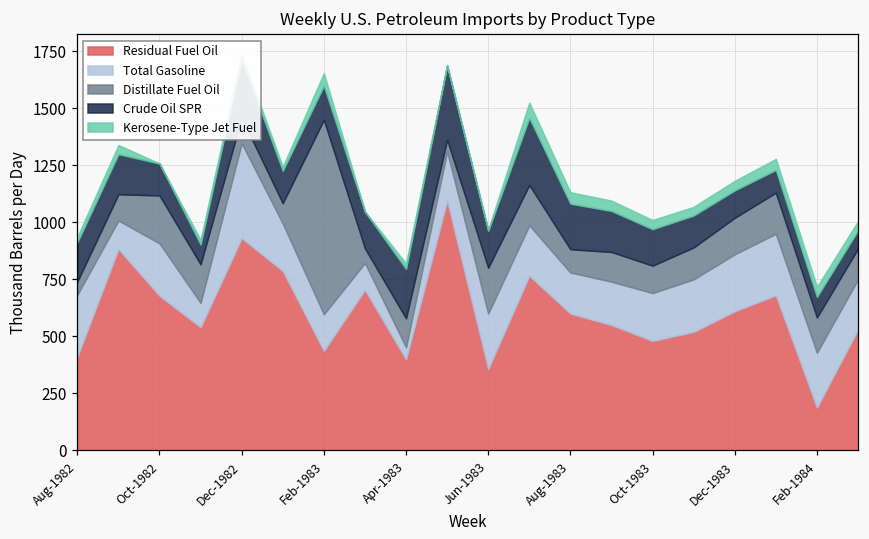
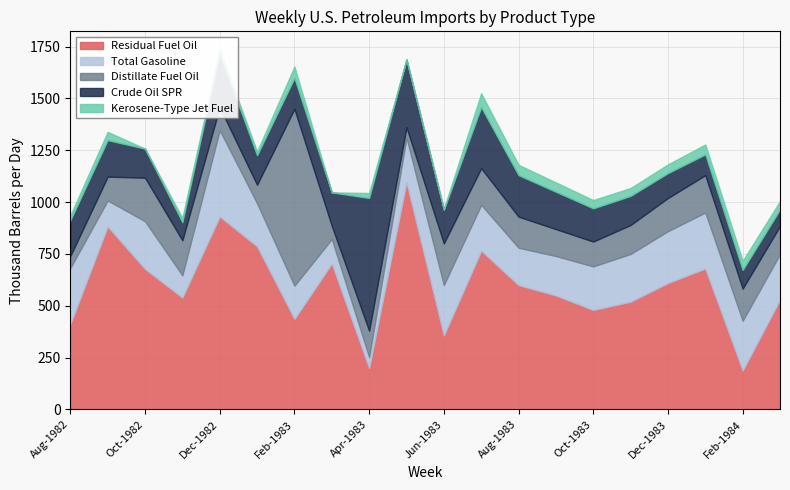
Residual Fuel Oil, Apr-1983: 400 -> 200
Crude Oil SPR, Apr-1983: 220 -> 640
Distillate Fuel Oil, Aug-1983: 100 -> 150
